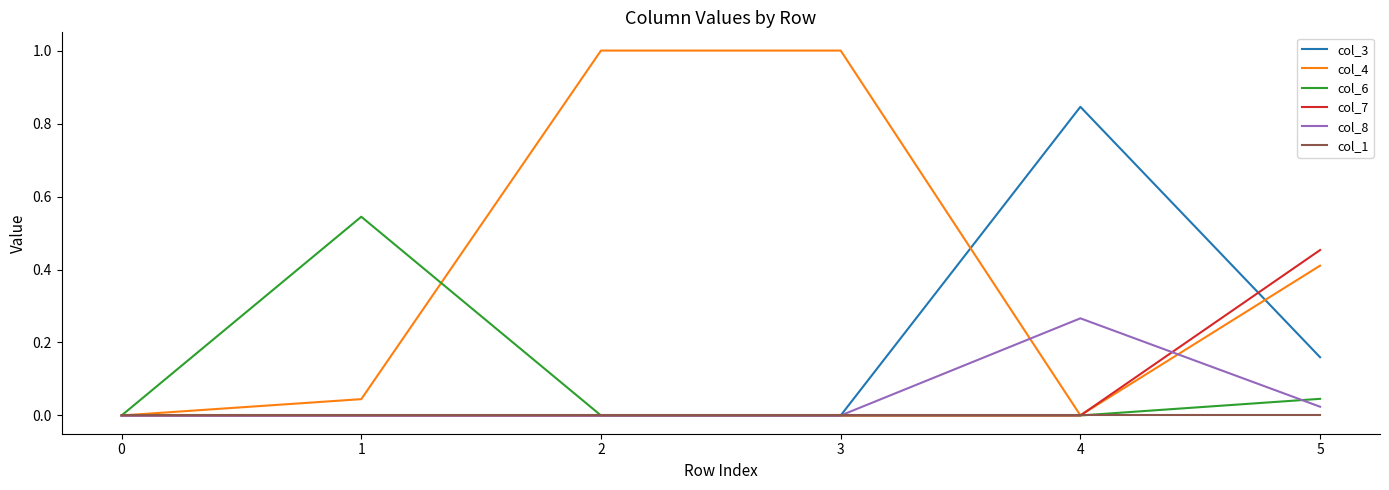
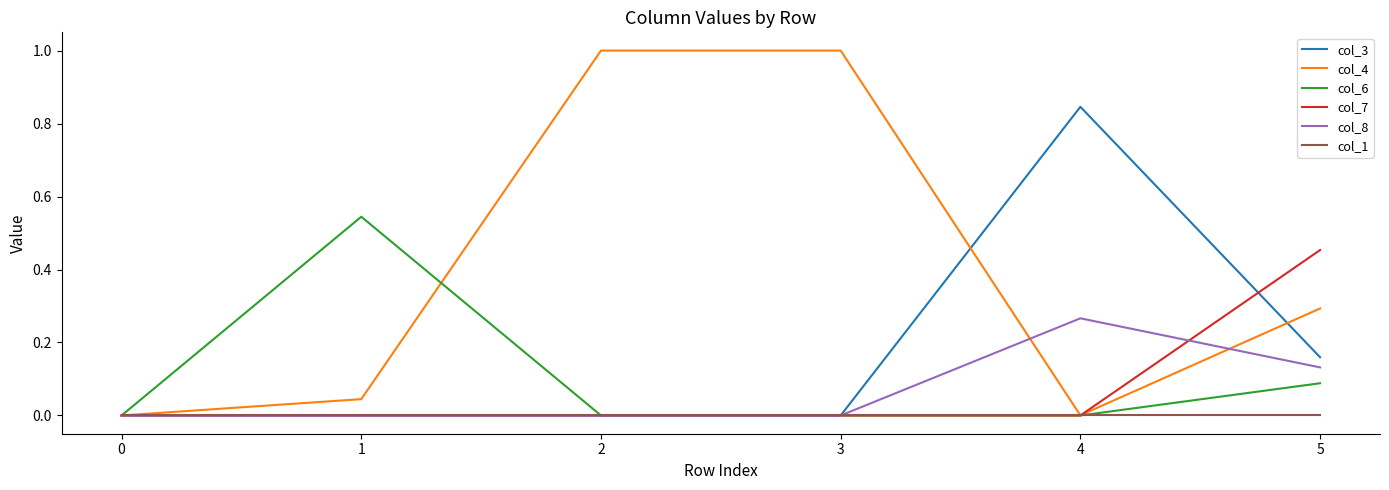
col_4, 5: 0.41 -> 0.29
col_6, 5: 0.05 -> 0.09
col_8, 5: 0.02 -> 0.13
